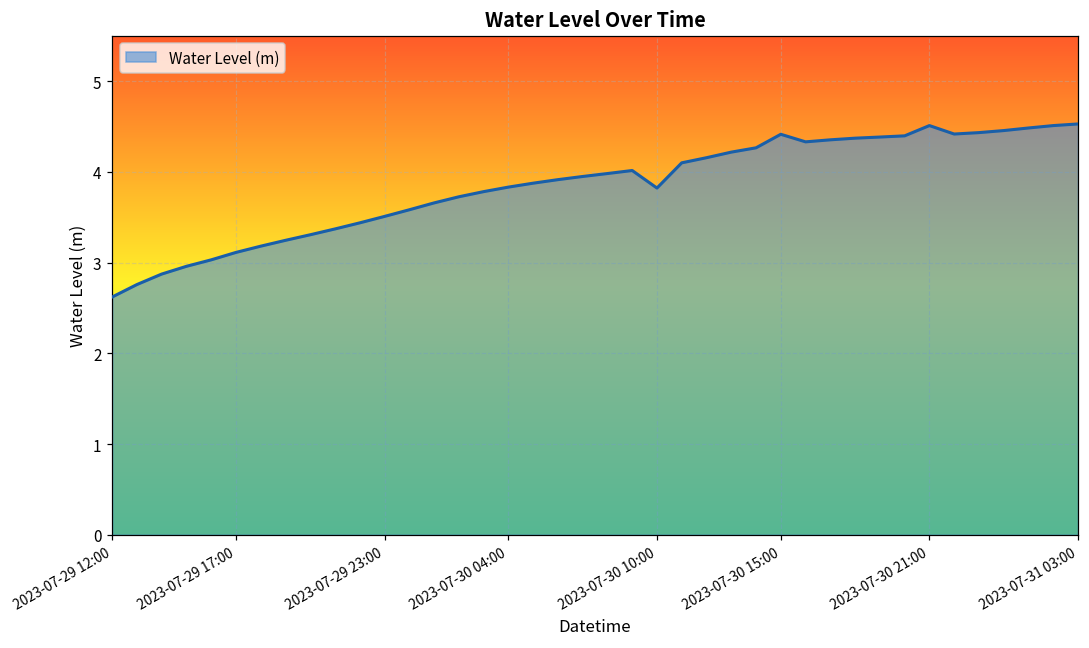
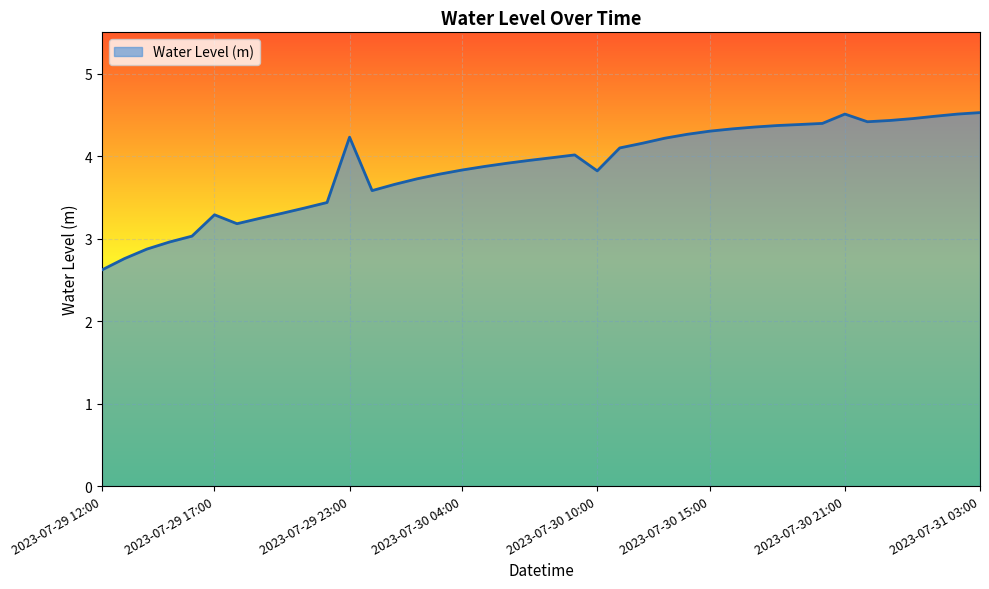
2023-07-29 17:00: 3.1 -> 3.3
2023-07-29 23:00: 3.5 -> 4.2
2023-07-30 15:00: 4.4 -> 4.3
